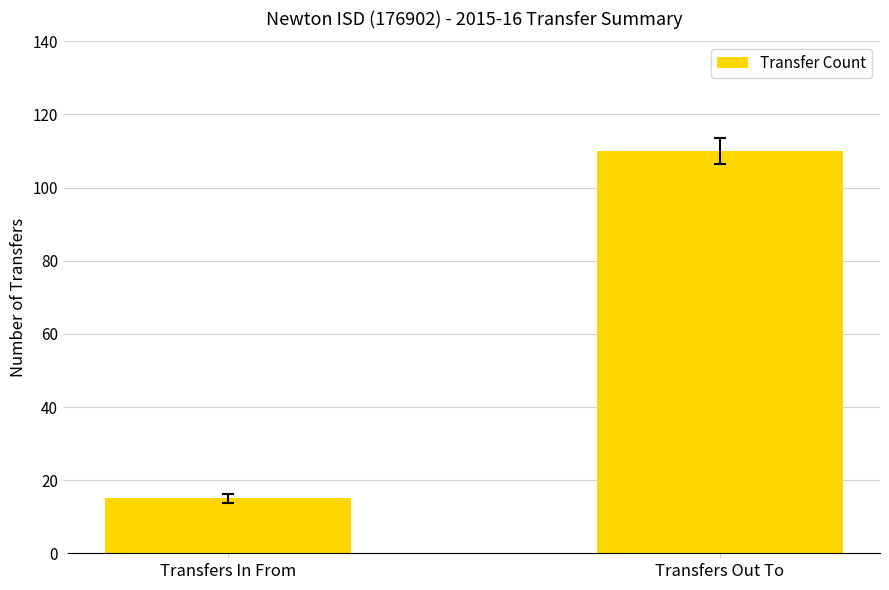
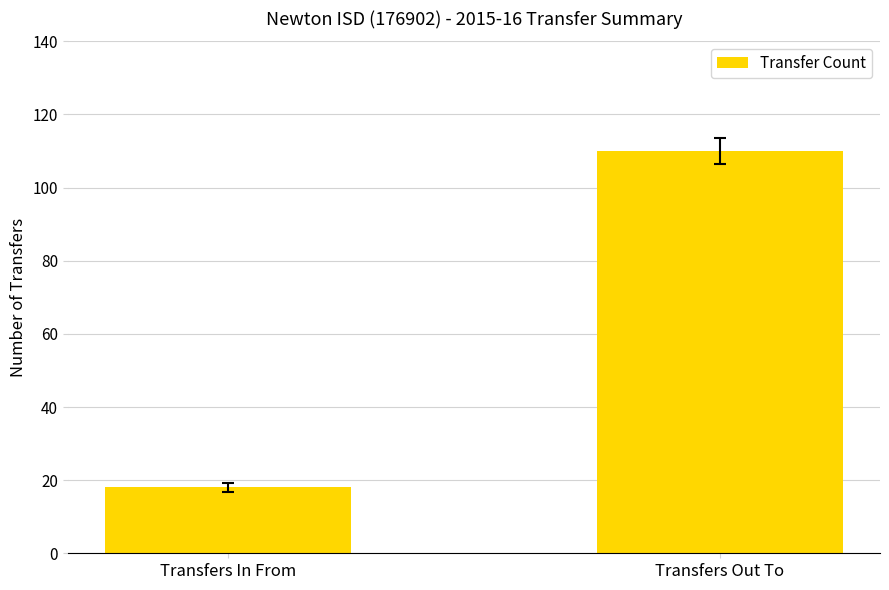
Transfer Count, Transfers In From: 15 -> 18
